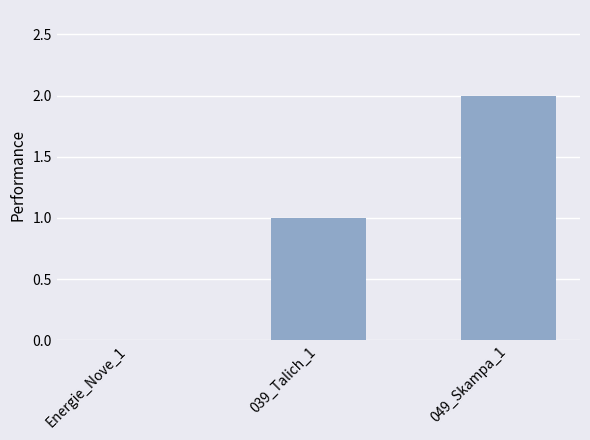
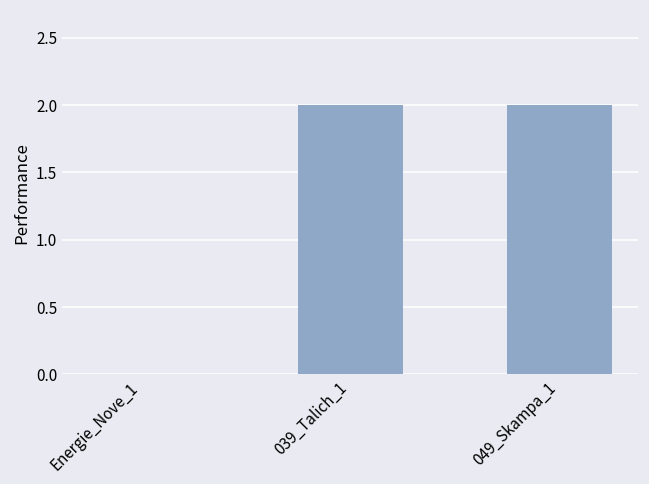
039_Talich_1: 1 -> 2
